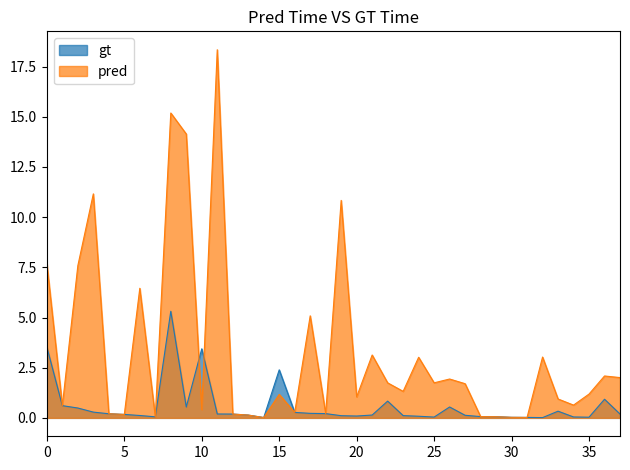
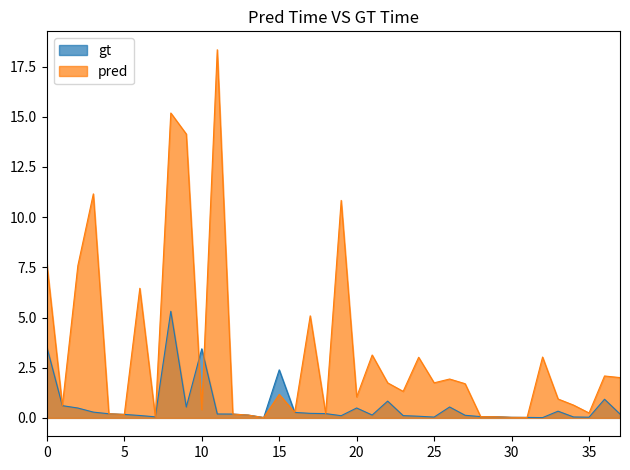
gt, 20: 0.1 -> 0.5
pred, 35: 1.2 -> 0.2
